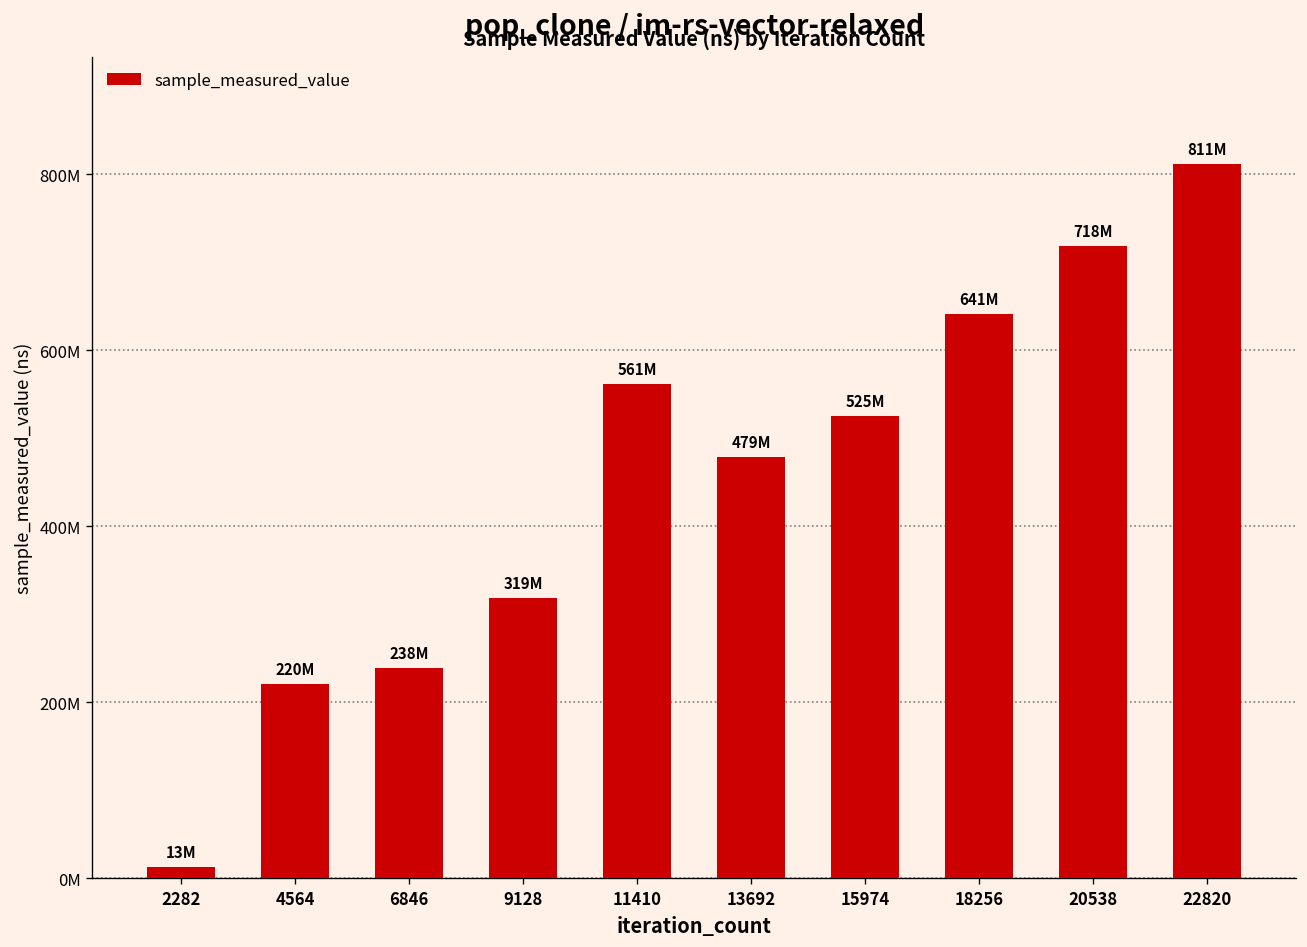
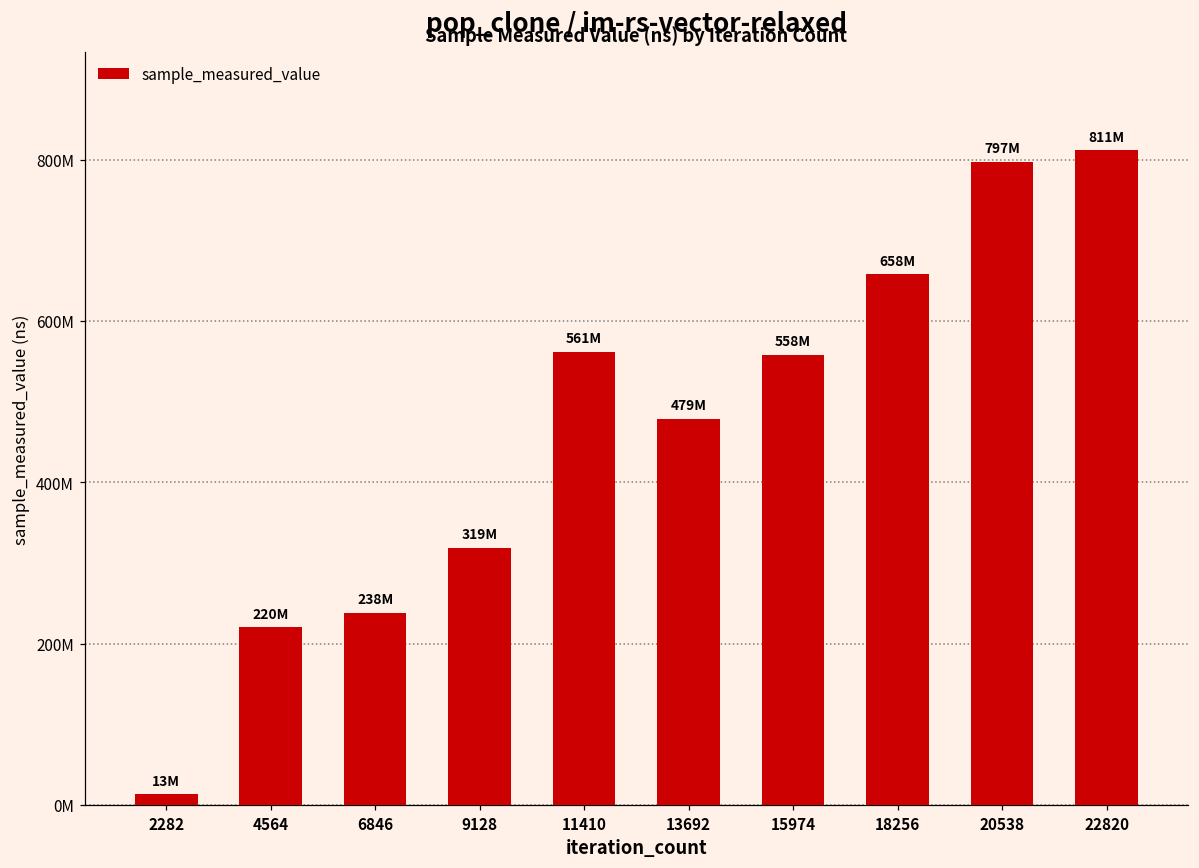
15974: 525M -> 558M
18256: 641M -> 658M
20538: 718M -> 797M
